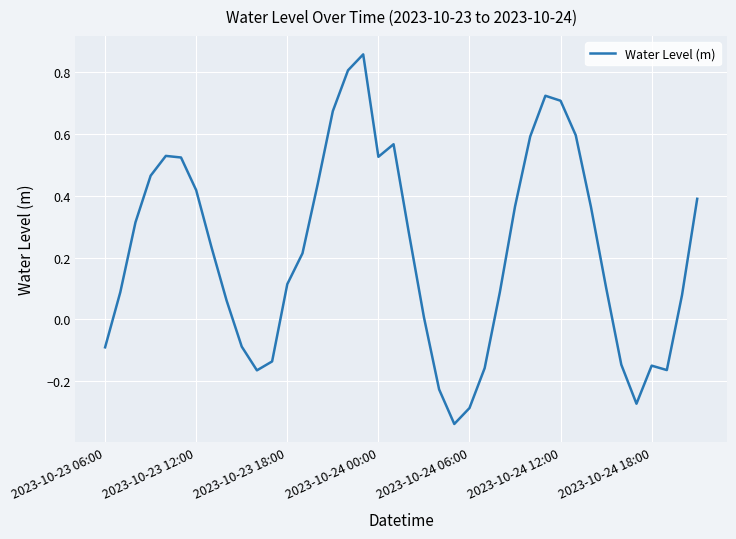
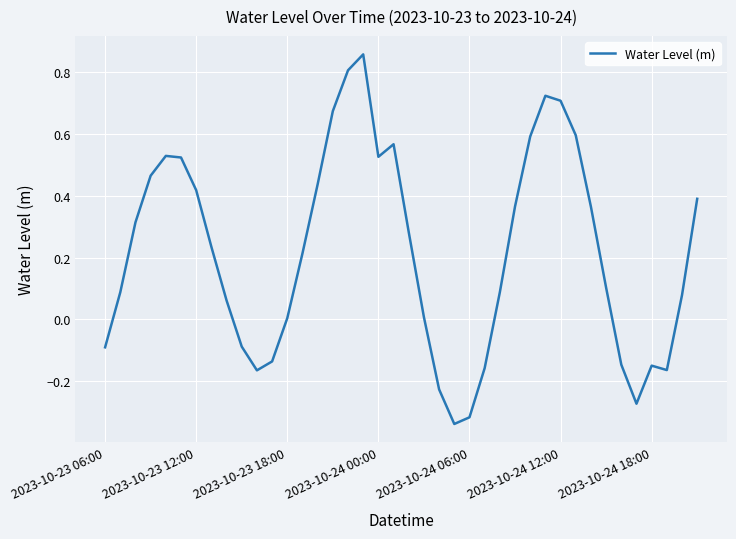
2023-10-23 18:00: 0.11 -> 0.00
2023-10-24 06:00: -0.29 -> -0.32
